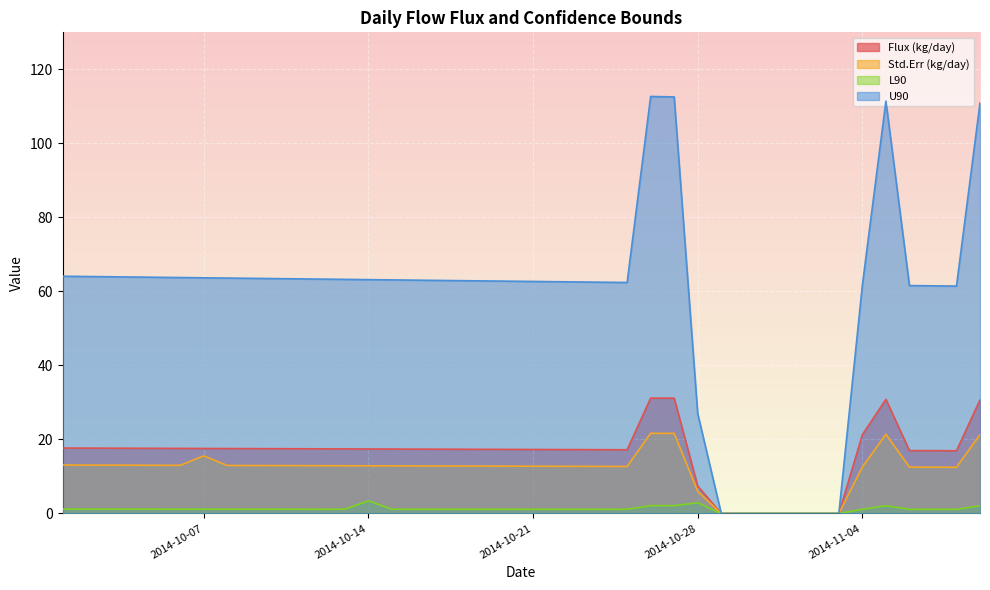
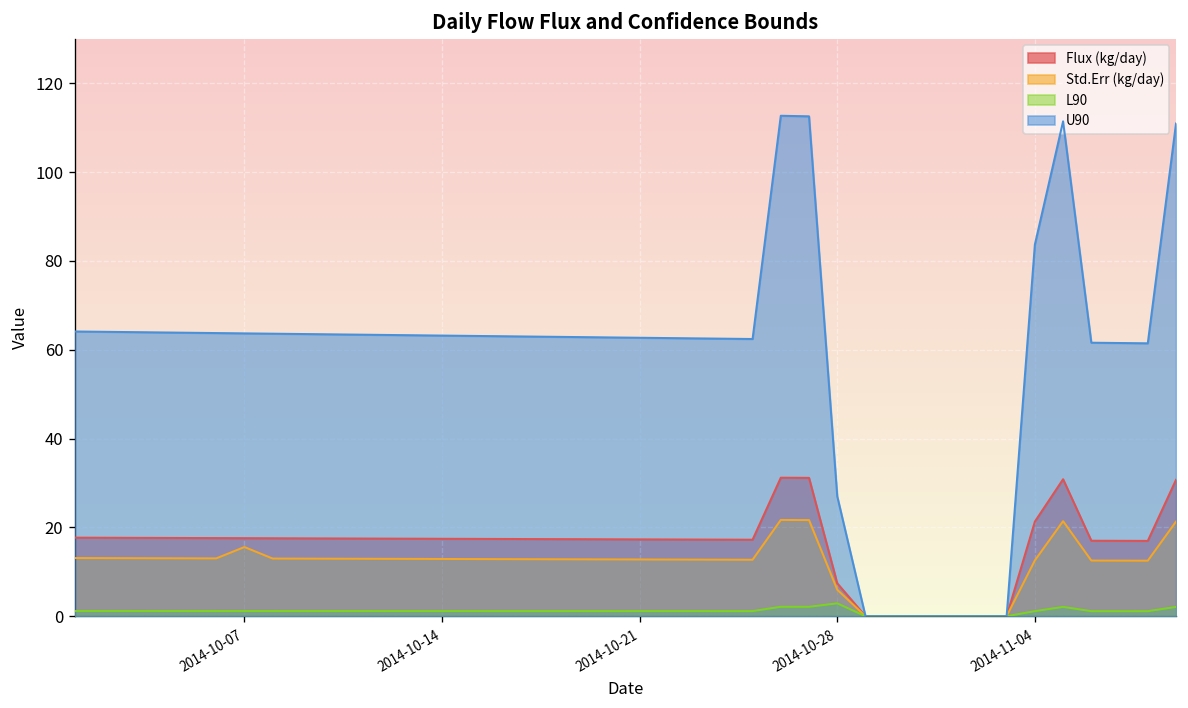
L90, 2014-10-14: 3 -> 1
U90, 2014-11-04: 62 -> 84
